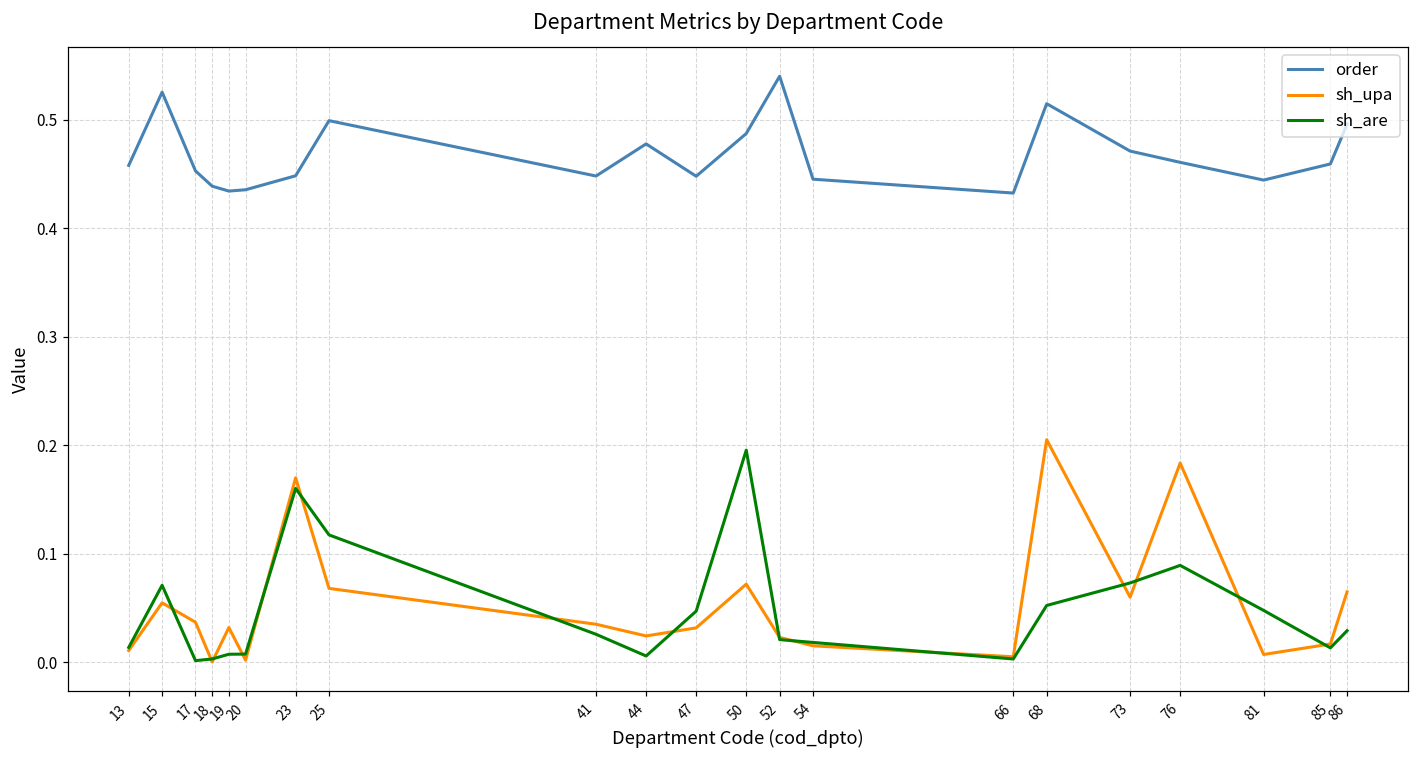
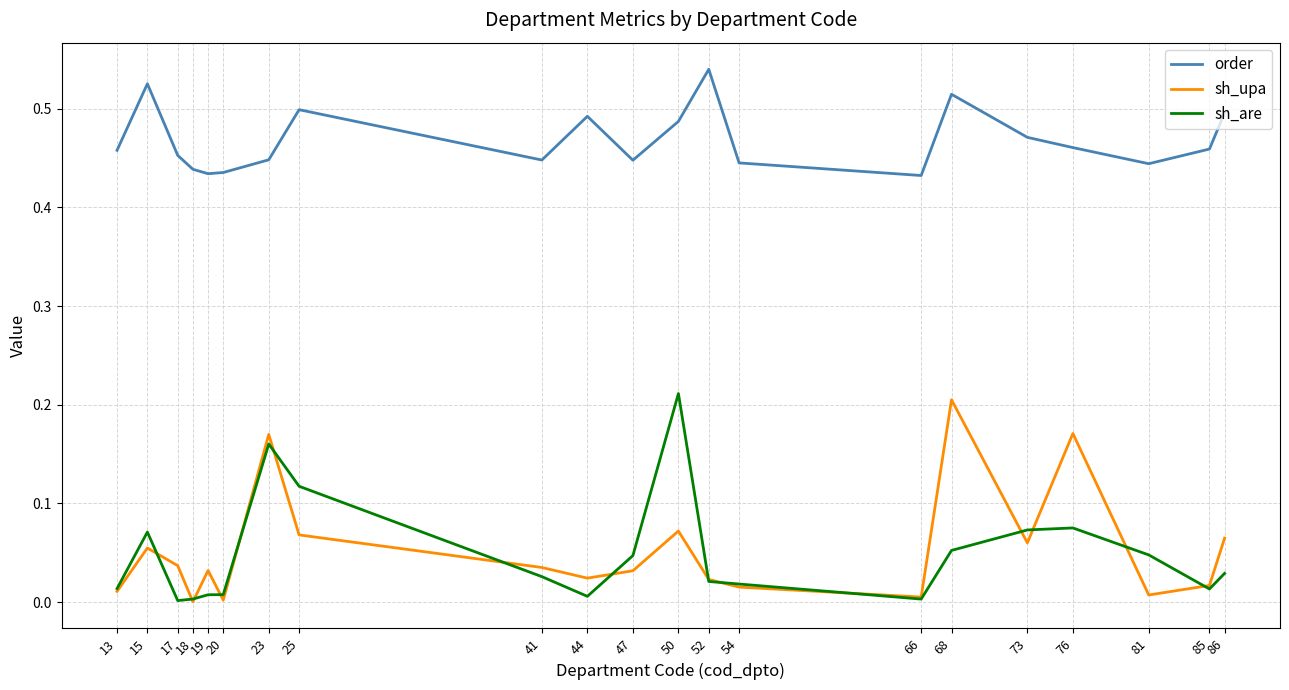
order, 44: 0.48 -> 0.49
sh_are, 50: 0.20 -> 0.21
sh_upa, 76: 0.18 -> 0.17
sh_are, 76: 0.09 -> 0.08
